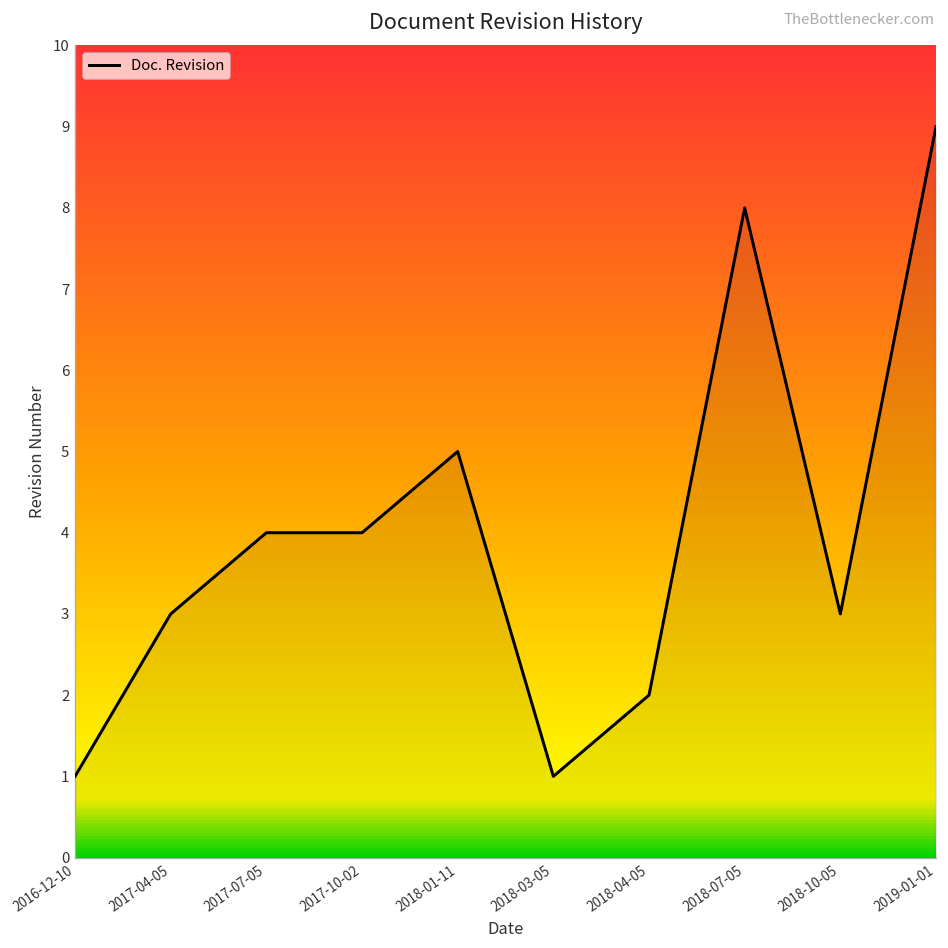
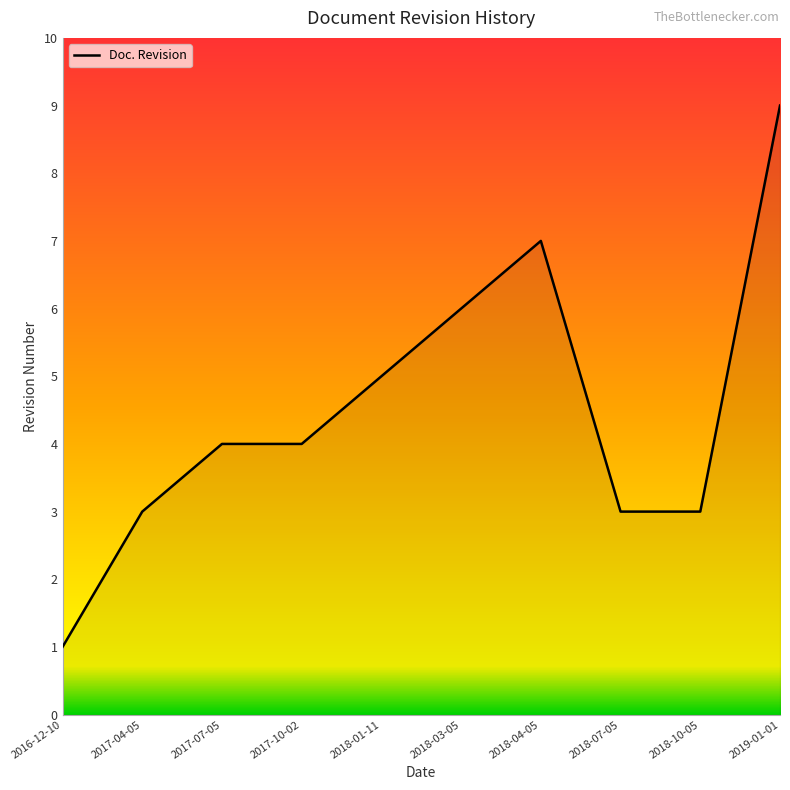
2018-03-05: 1 -> 6
2018-04-05: 2 -> 7
2018-07-05: 8 -> 3
